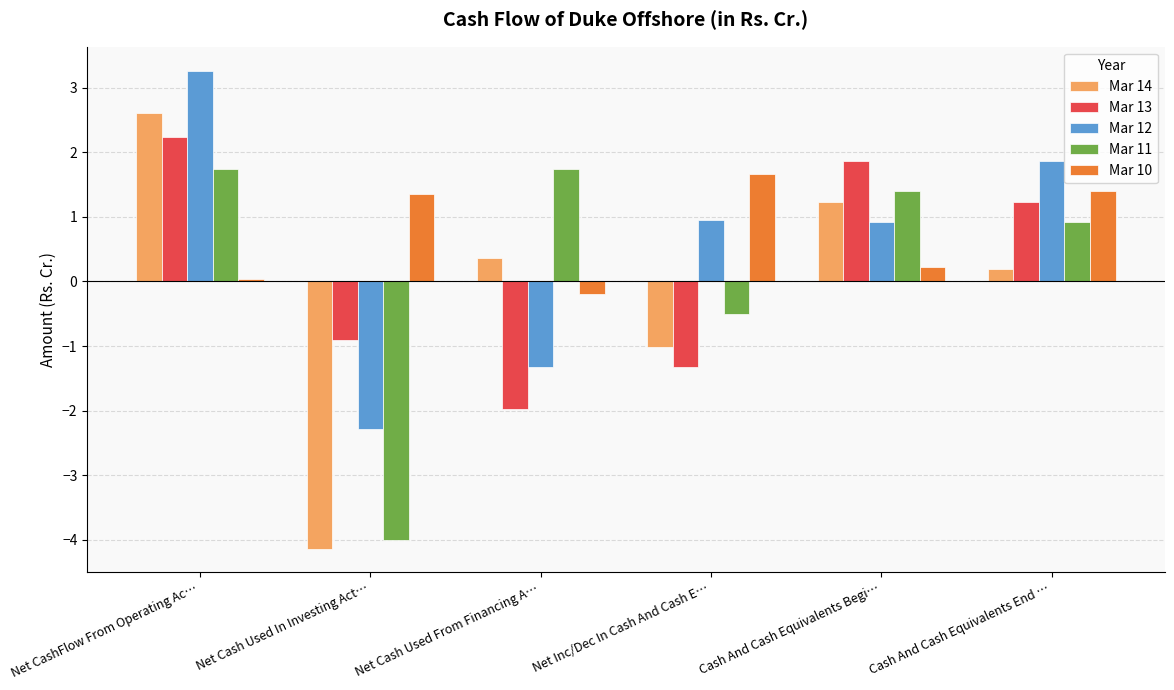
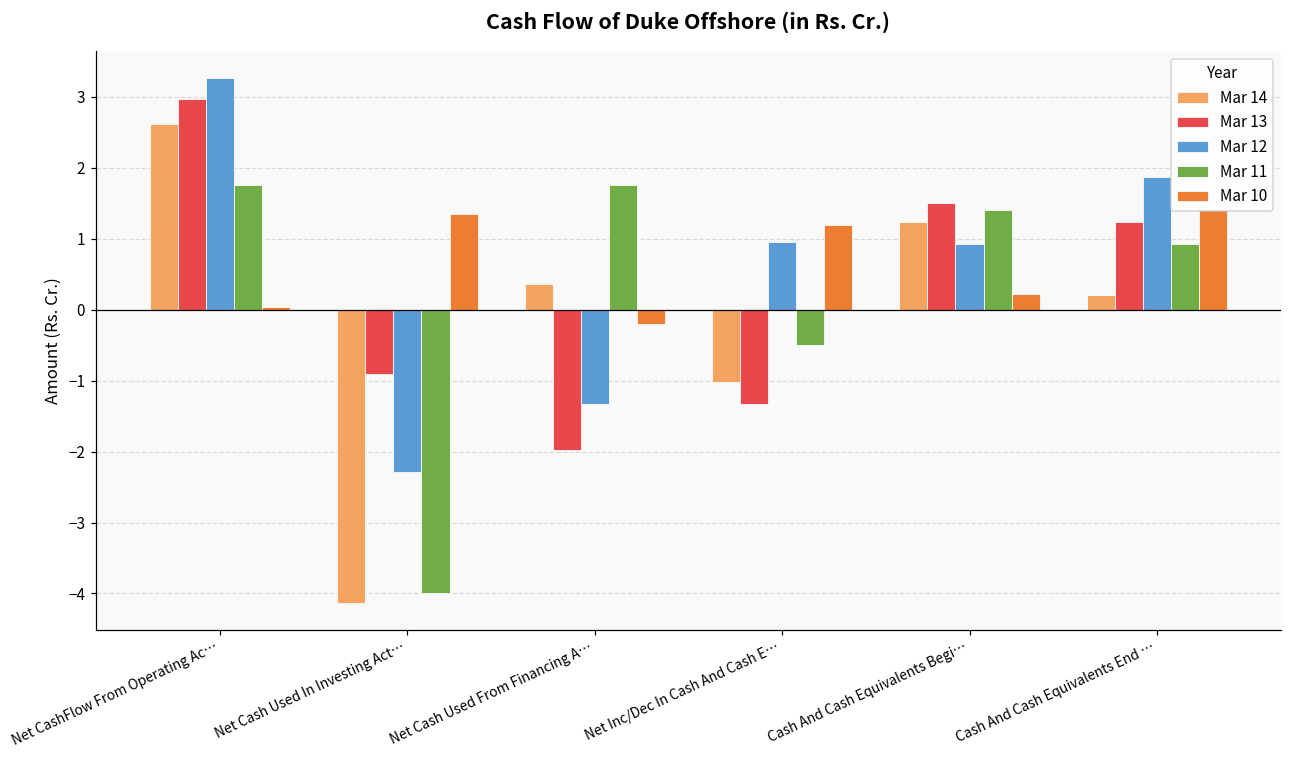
Mar 13, Net CashFlow From Operating Ac…: 2.2 -> 3.0
Mar 10, Net Inc/Dec In Cash And Cash E…: 1.7 -> 1.2
Mar 13, Cash And Cash Equivalents Begi…: 1.9 -> 1.5
